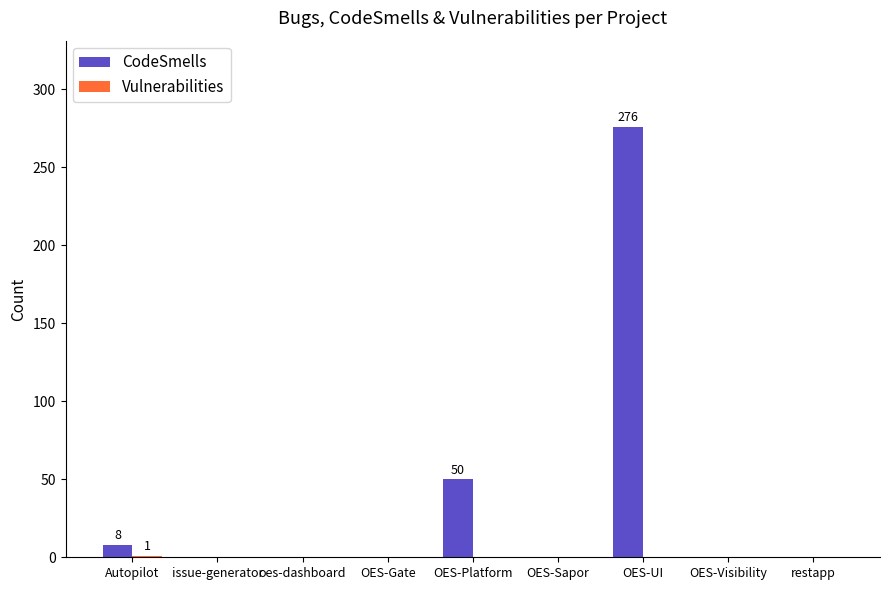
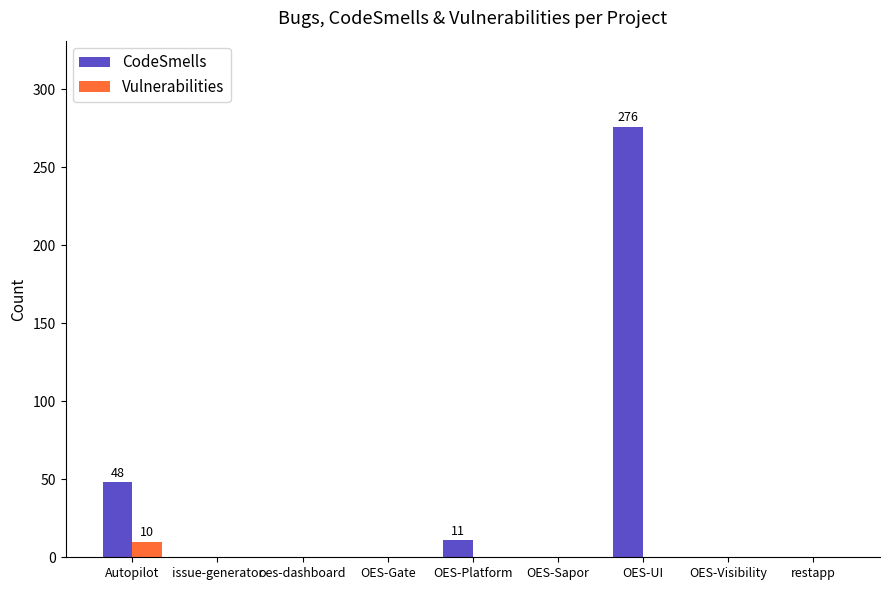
CodeSmells, Autopilot: 8 -> 48
Vulnerabilities, Autopilot: 1 -> 10
CodeSmells, OES-Platform: 50 -> 11
